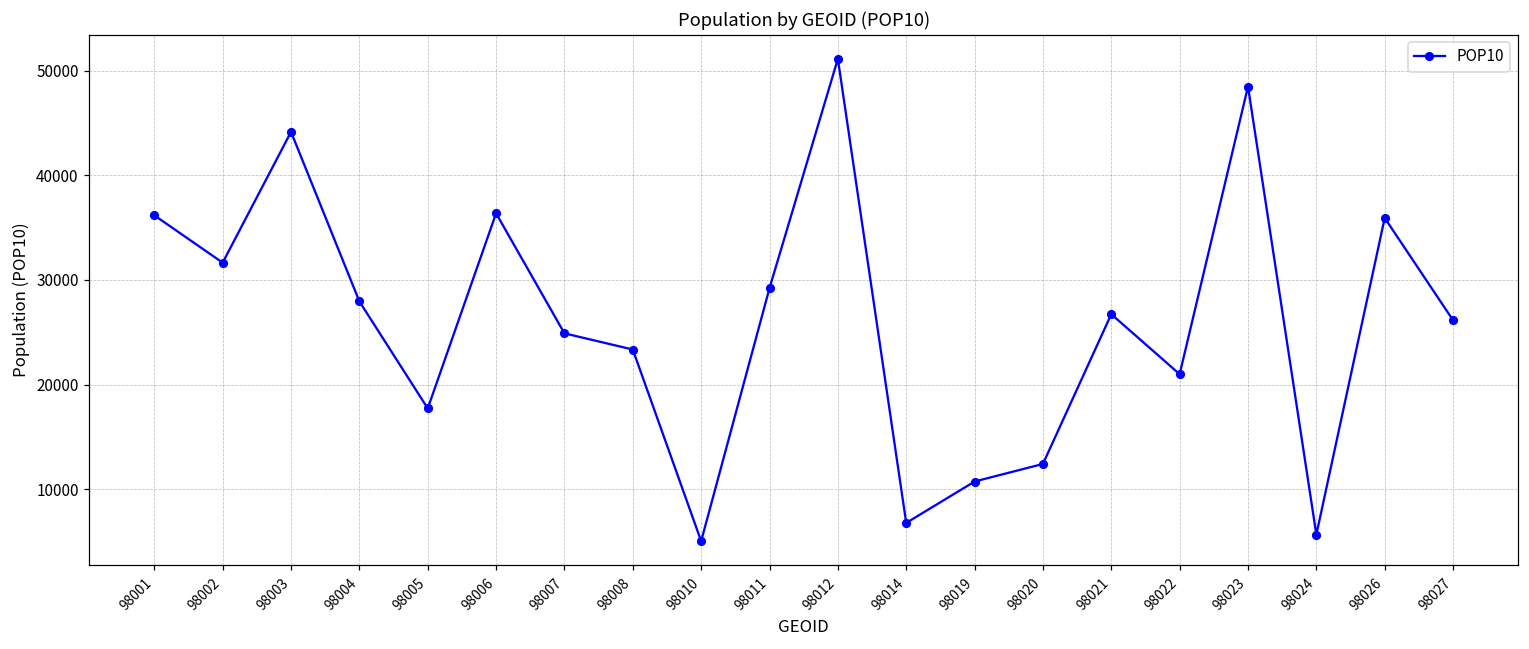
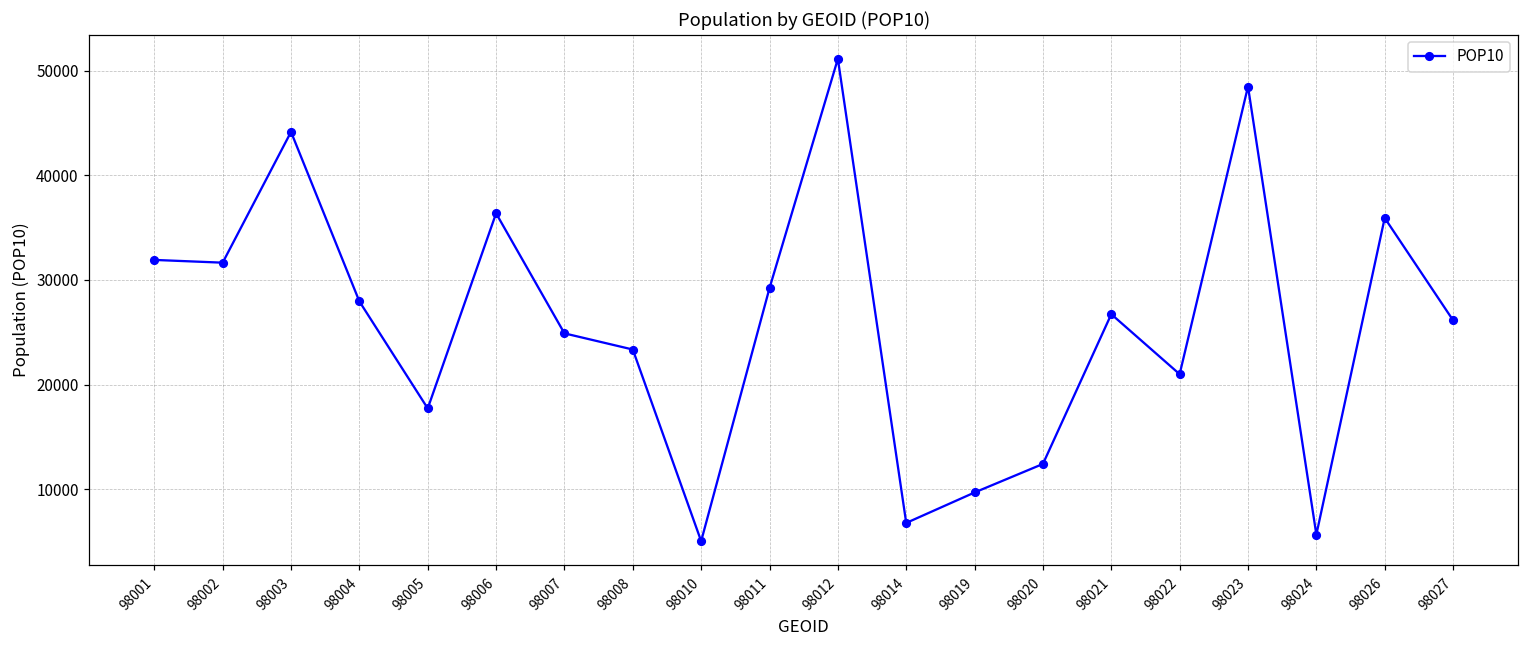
98001: 36000 -> 32000
98019: 11000 -> 10000
